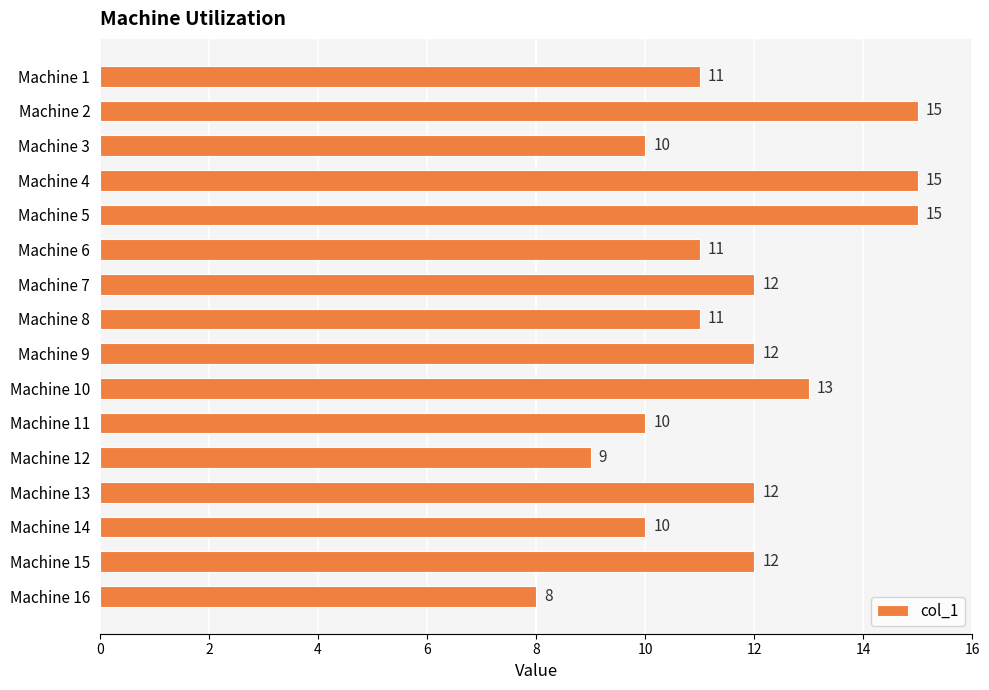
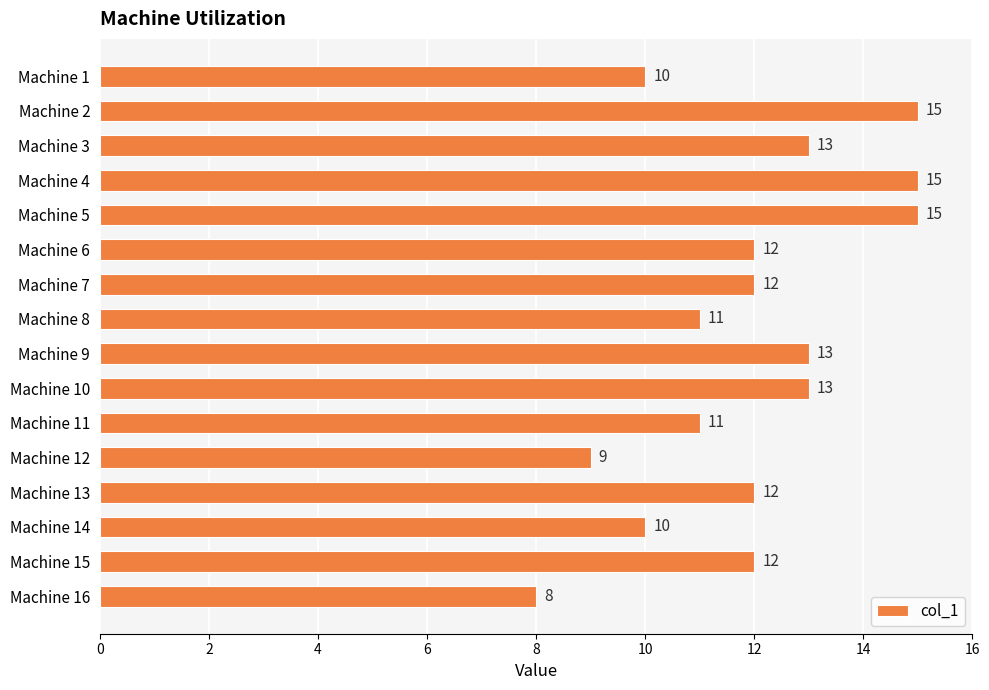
Machine 1: 11 -> 10
Machine 3: 10 -> 13
Machine 6: 11 -> 12
Machine 9: 12 -> 13
Machine 11: 10 -> 11
